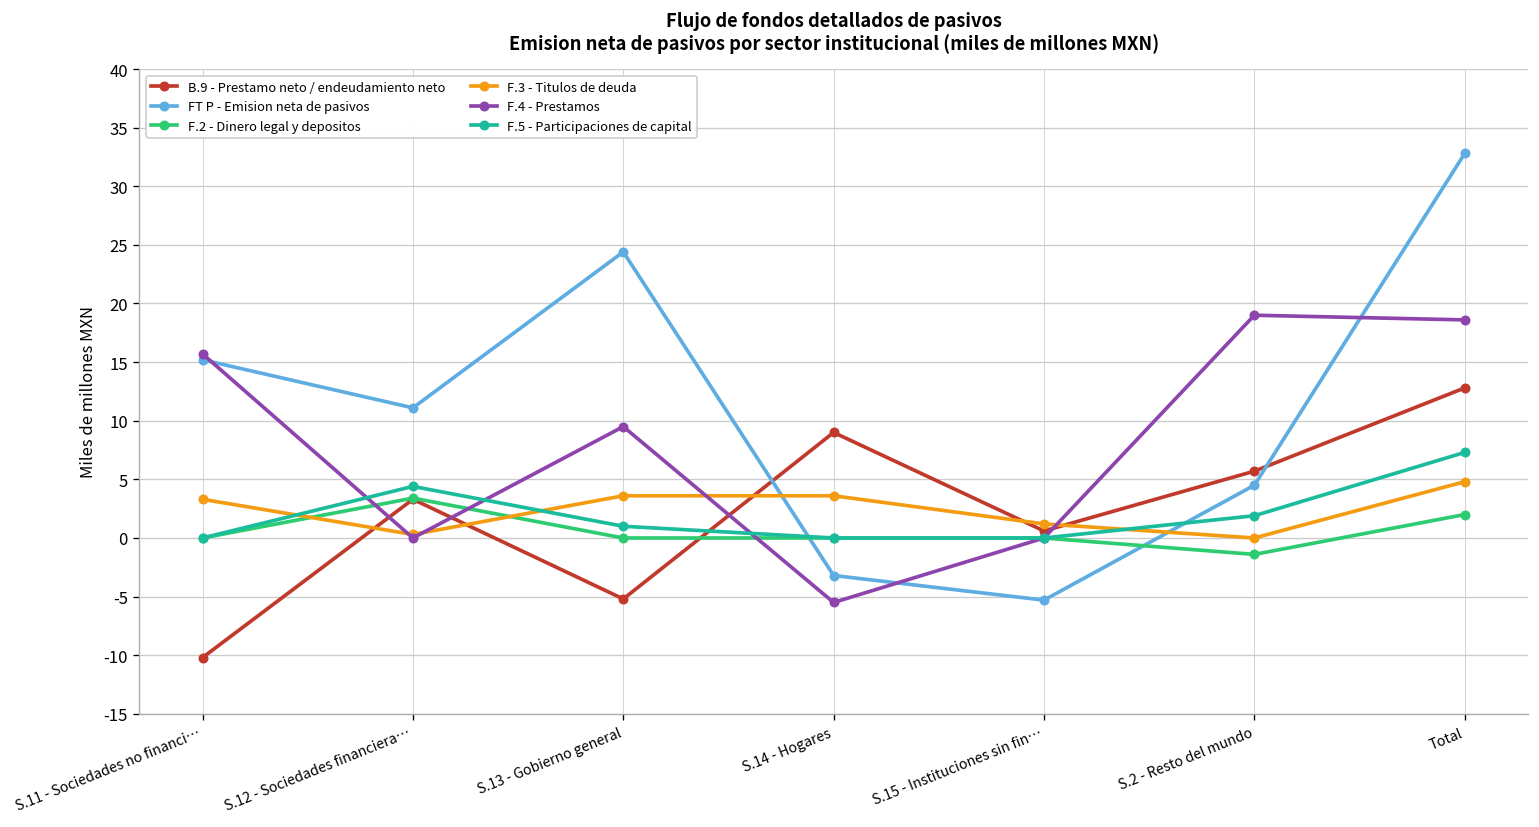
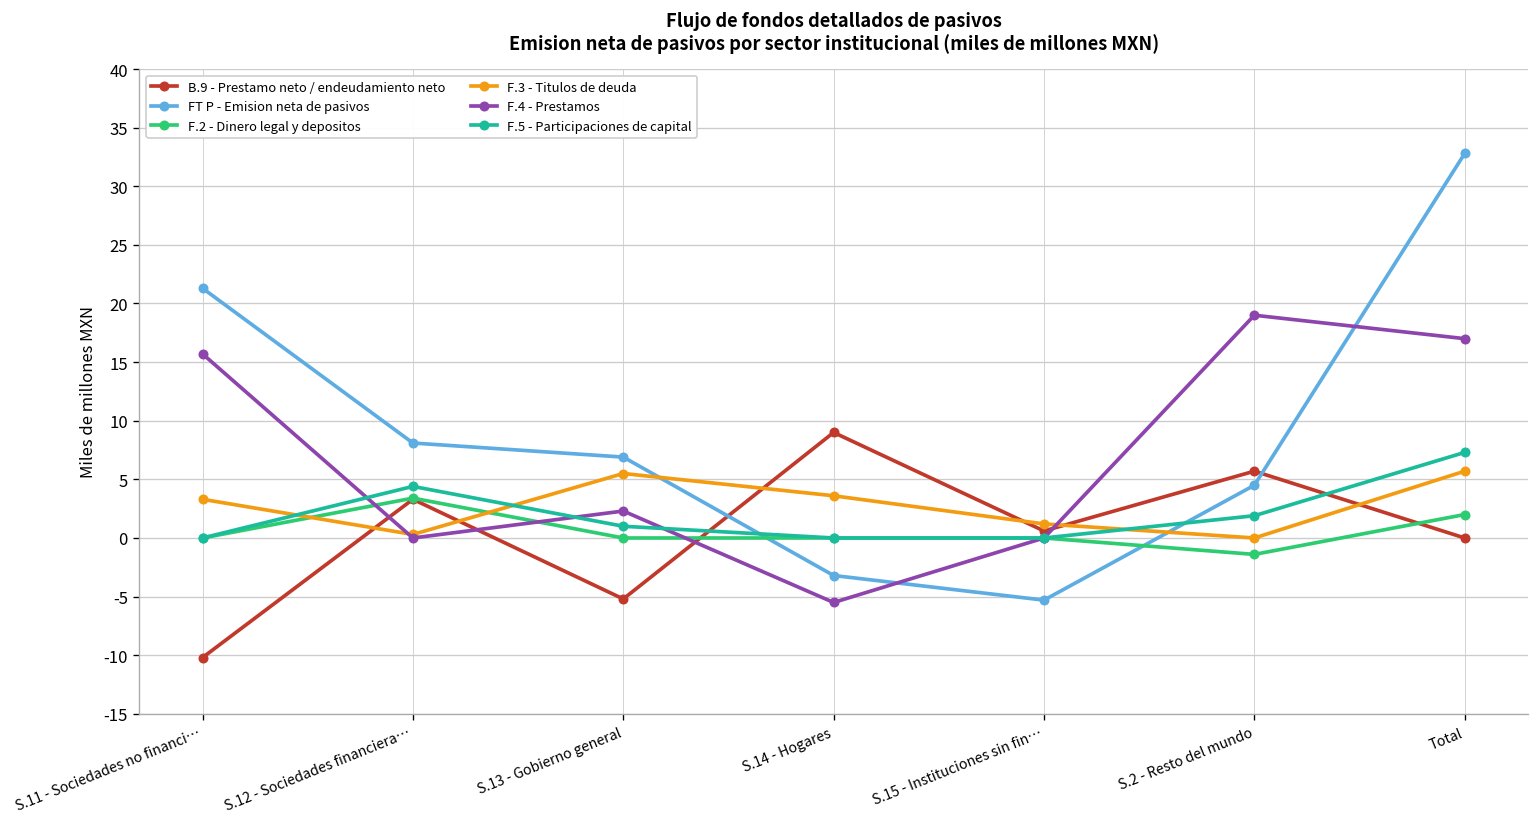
FT P - Emision neta de pasivos, S.11 - Sociedades no financi…: 15 -> 21
FT P - Emision neta de pasivos, S.12 - Sociedades financiera…: 11 -> 8
FT P - Emision neta de pasivos, S.13 - Gobierno general: 24 -> 7
F.3 - Titulos de deuda, S.13 - Gobierno general: 4 -> 6
F.4 - Prestamos, S.13 - Gobierno general: 10 -> 2
B.9 - Prestamo neto / endeudamiento neto, Total: 13 -> 0
F.3 - Titulos de deuda, Total: 5 -> 6
F.4 - Prestamos, Total: 19 -> 17
